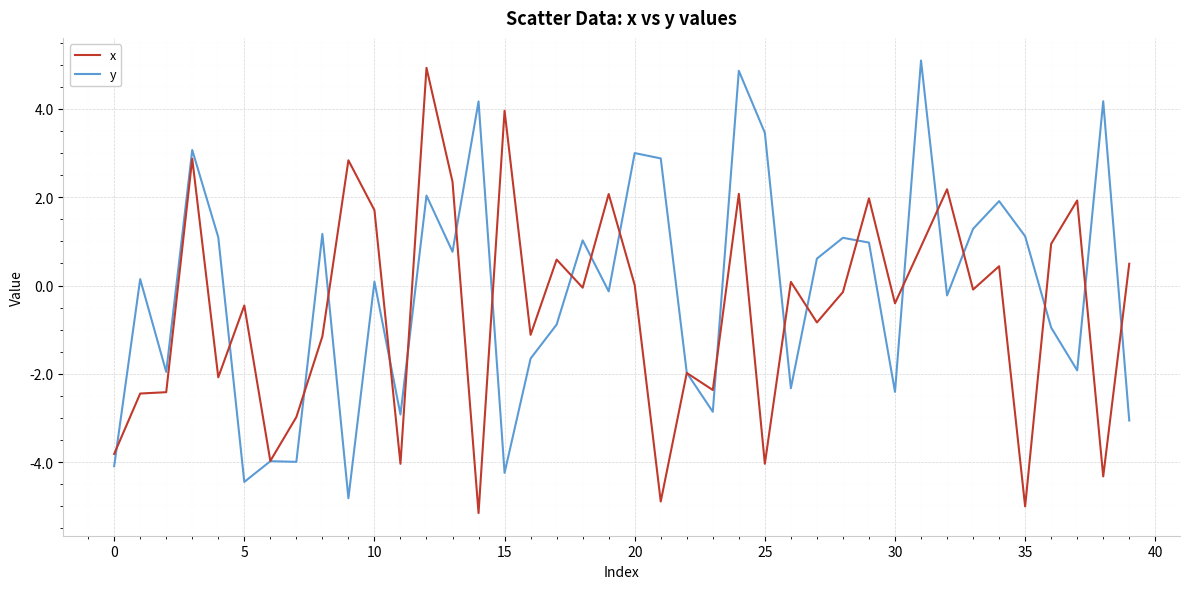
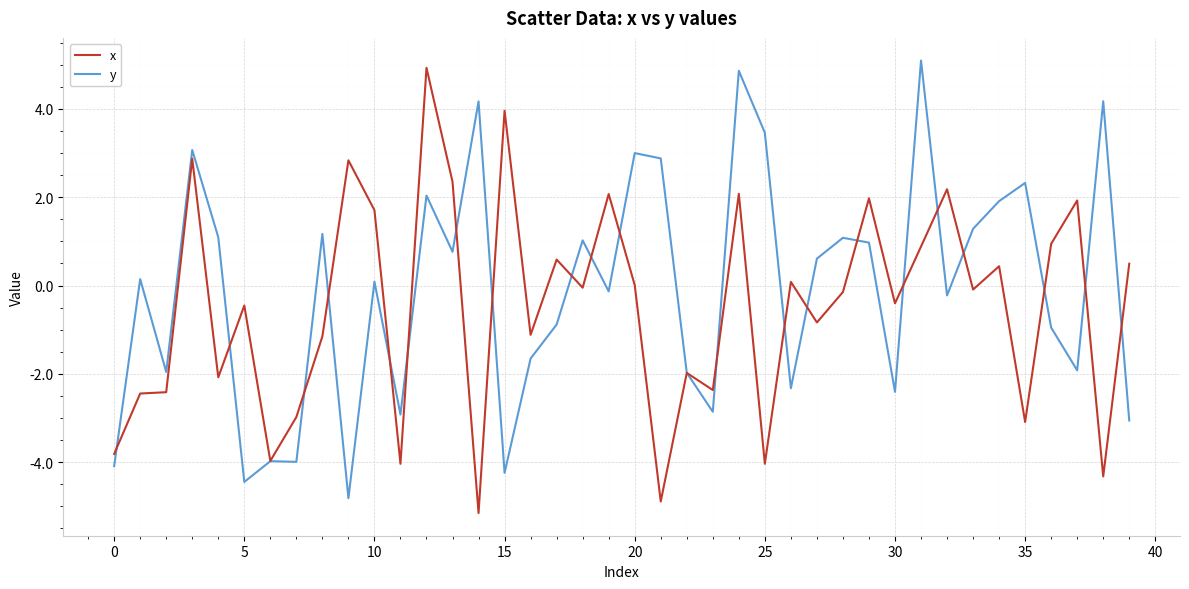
x, 35: -5.0 -> -3.1
y, 35: 1.1 -> 2.3
